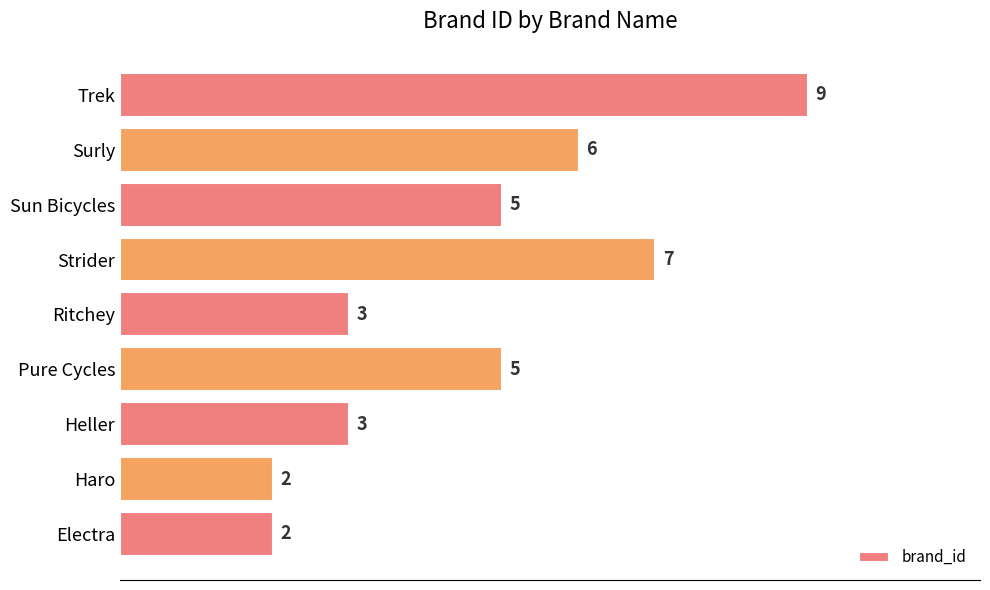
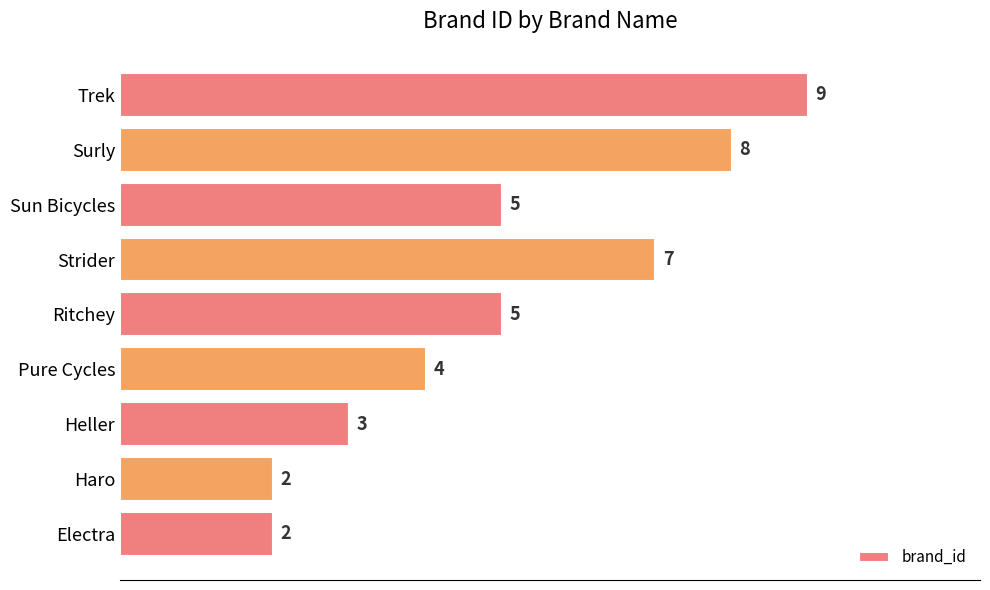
Surly: 6 -> 8
Ritchey: 3 -> 5
Pure Cycles: 5 -> 4
